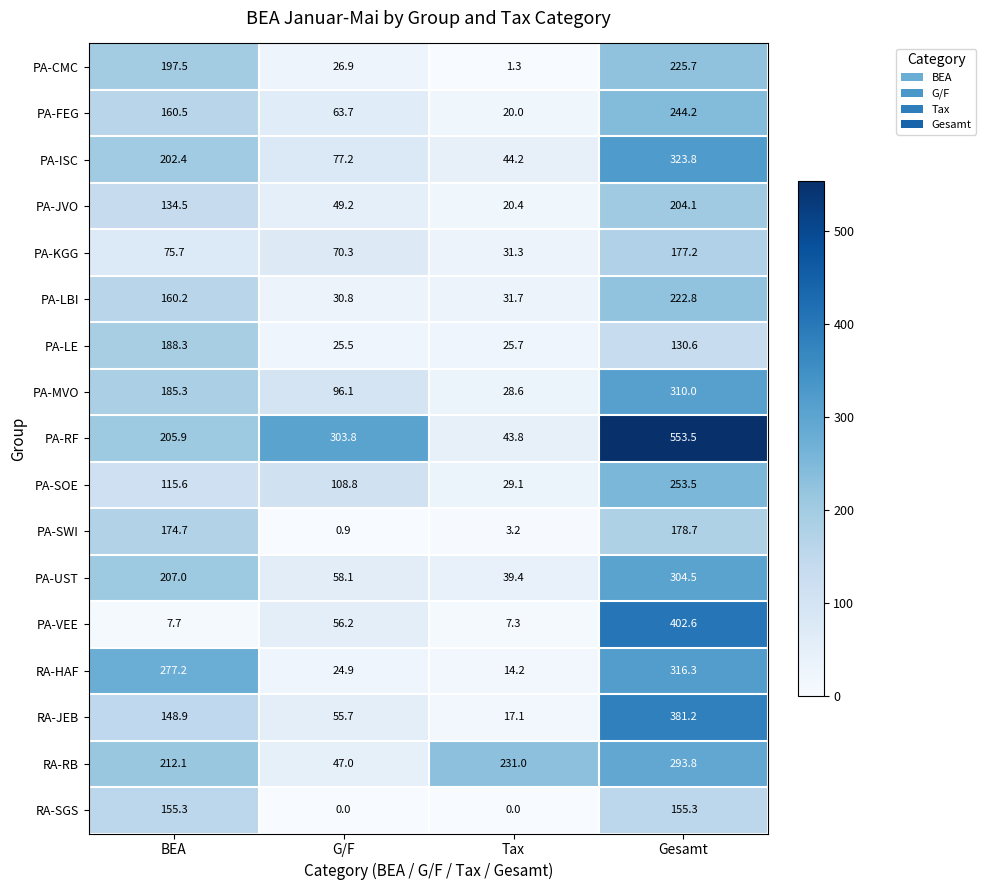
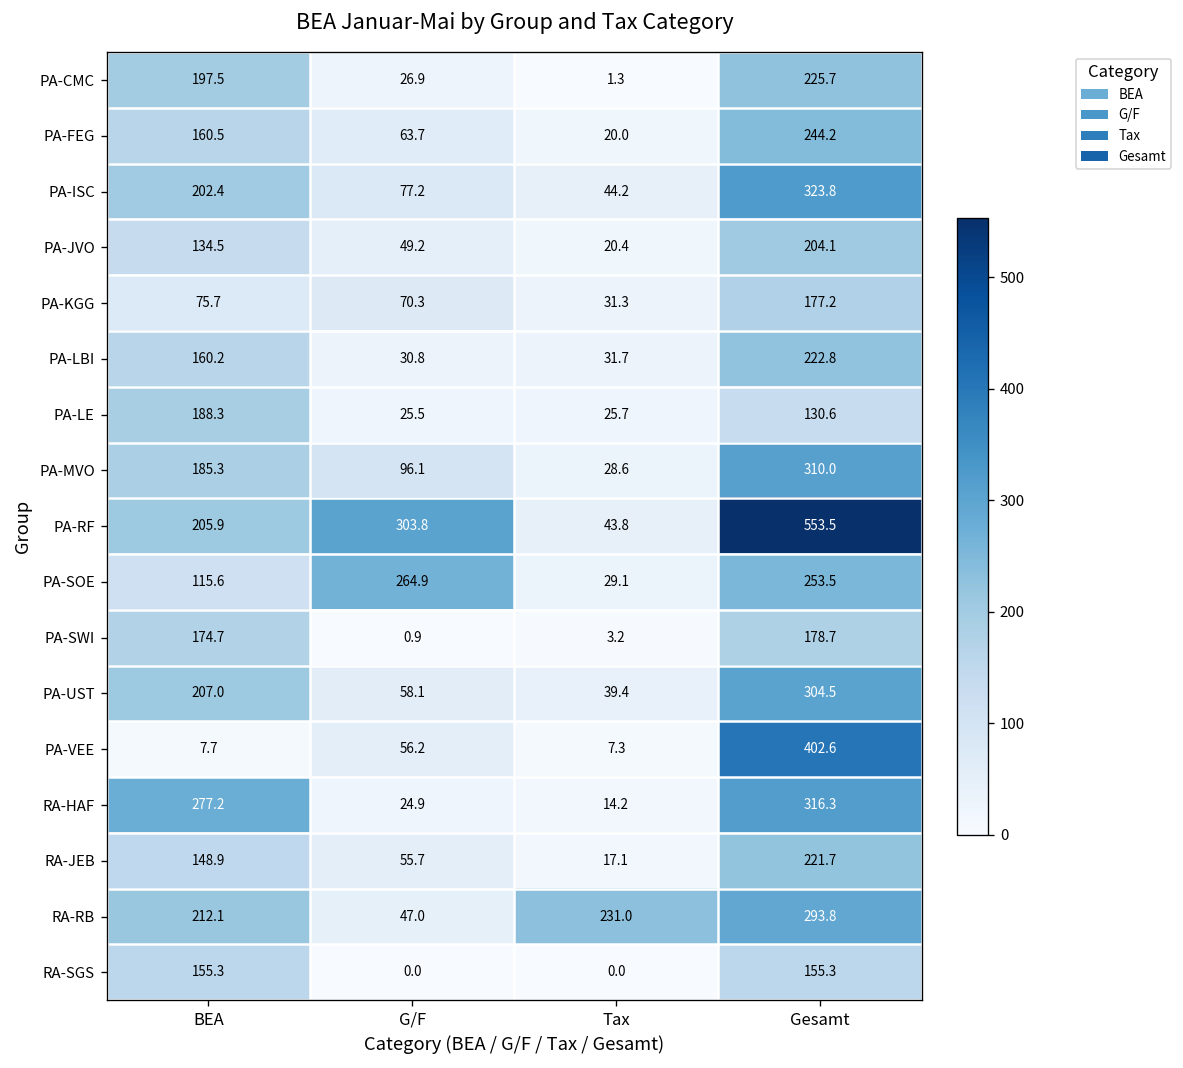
PA-SOE, G/F: 108.8 -> 264.9
RA-JEB, Gesamt: 381.2 -> 221.7
